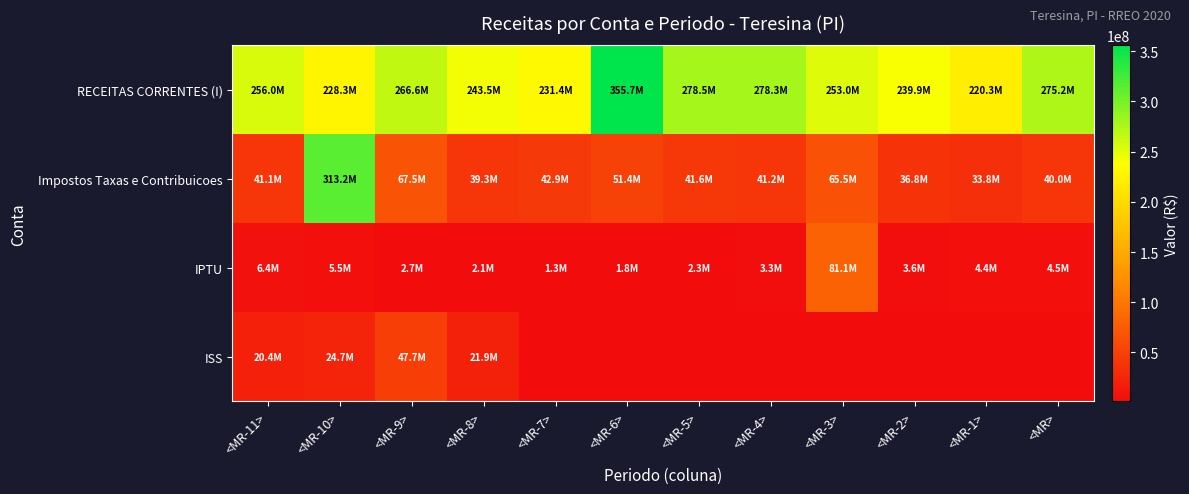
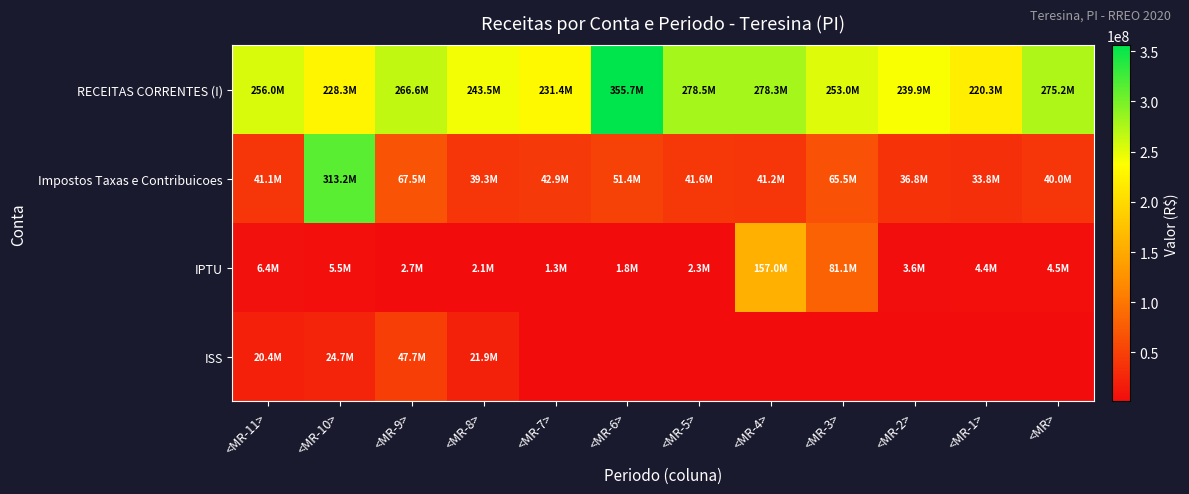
IPTU, <MR-4>: 3.3M -> 157.0M
